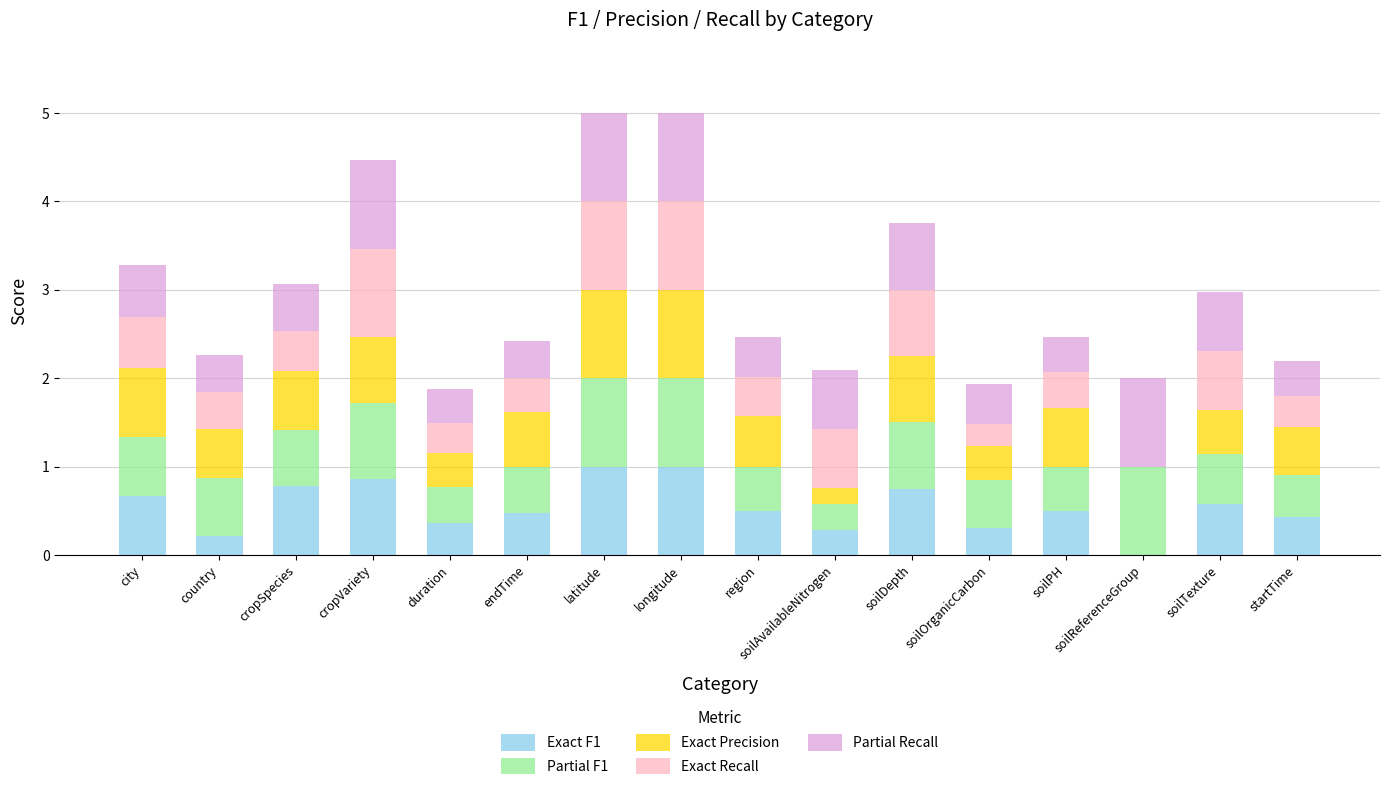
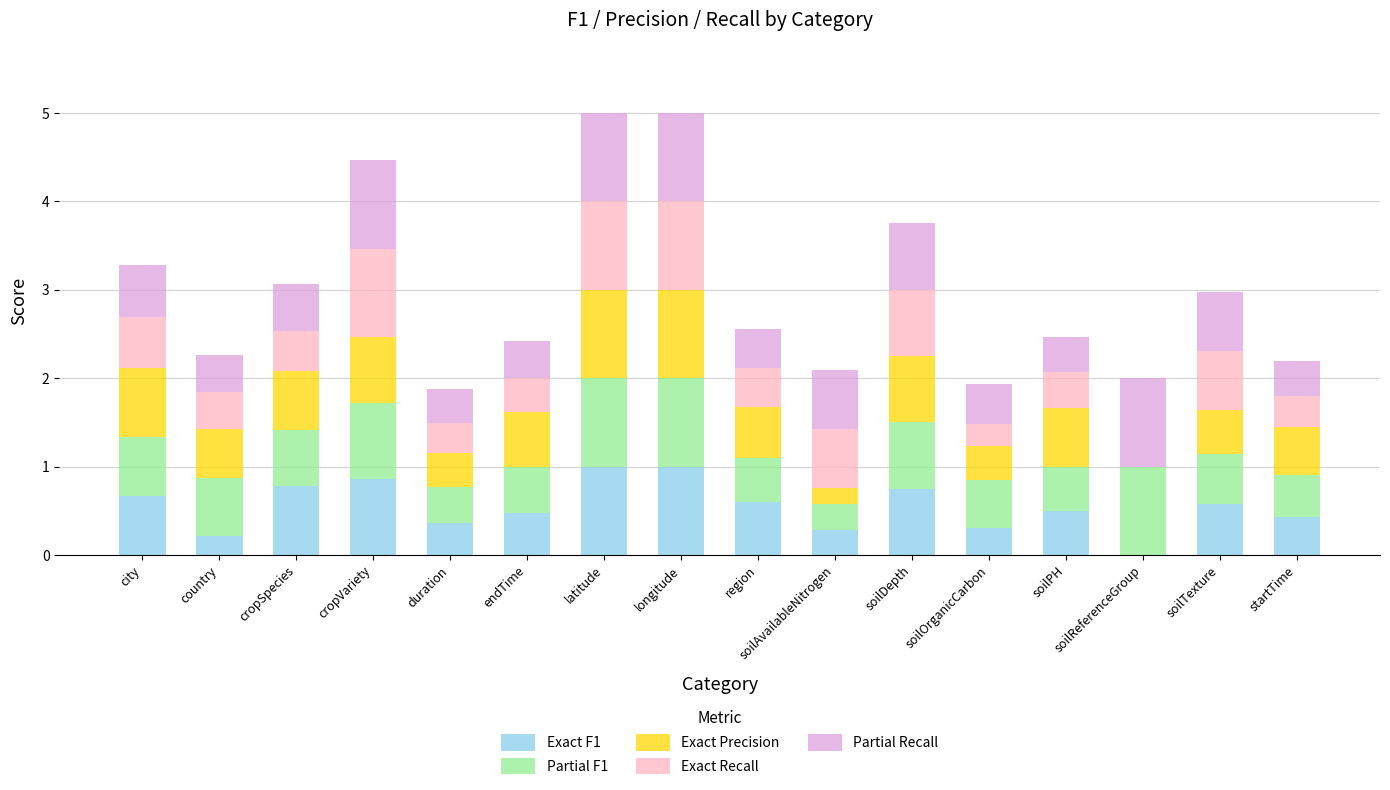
Exact F1, region: 0.5 -> 0.6
